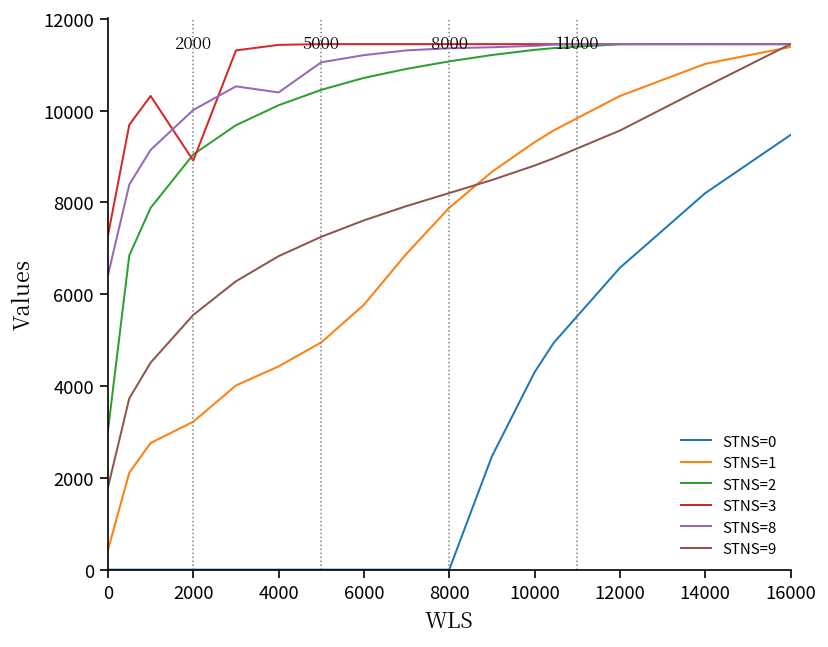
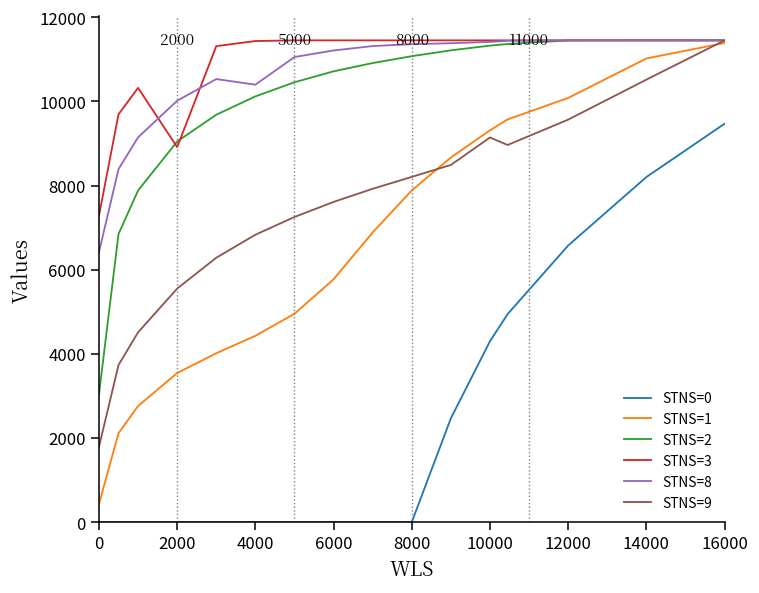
STNS=1, 2000: 3200 -> 3500
STNS=9, 10000: 8800 -> 9100
STNS=1, 12000: 10300 -> 10100
